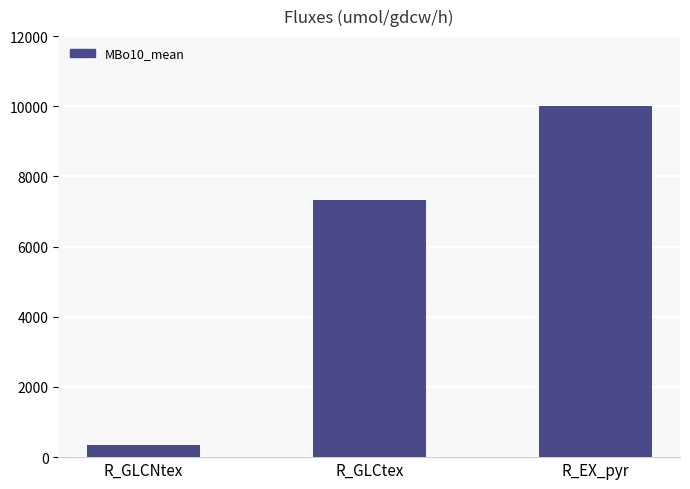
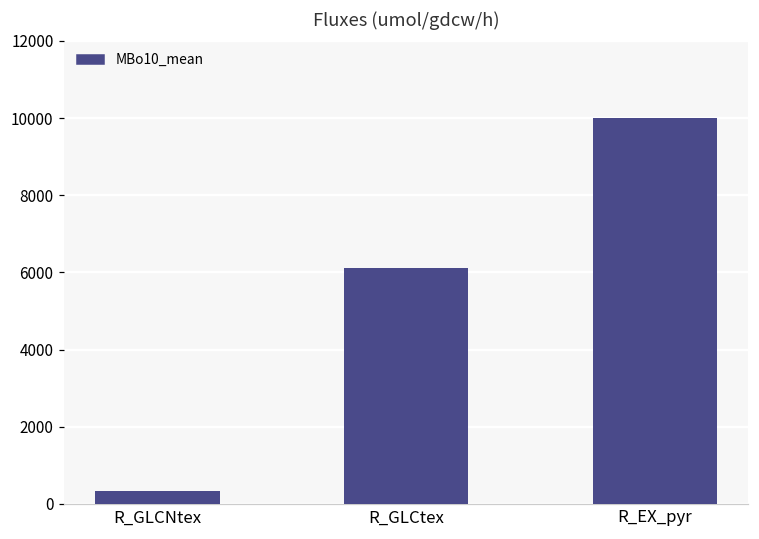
R_GLCtex: 7300 -> 6100
